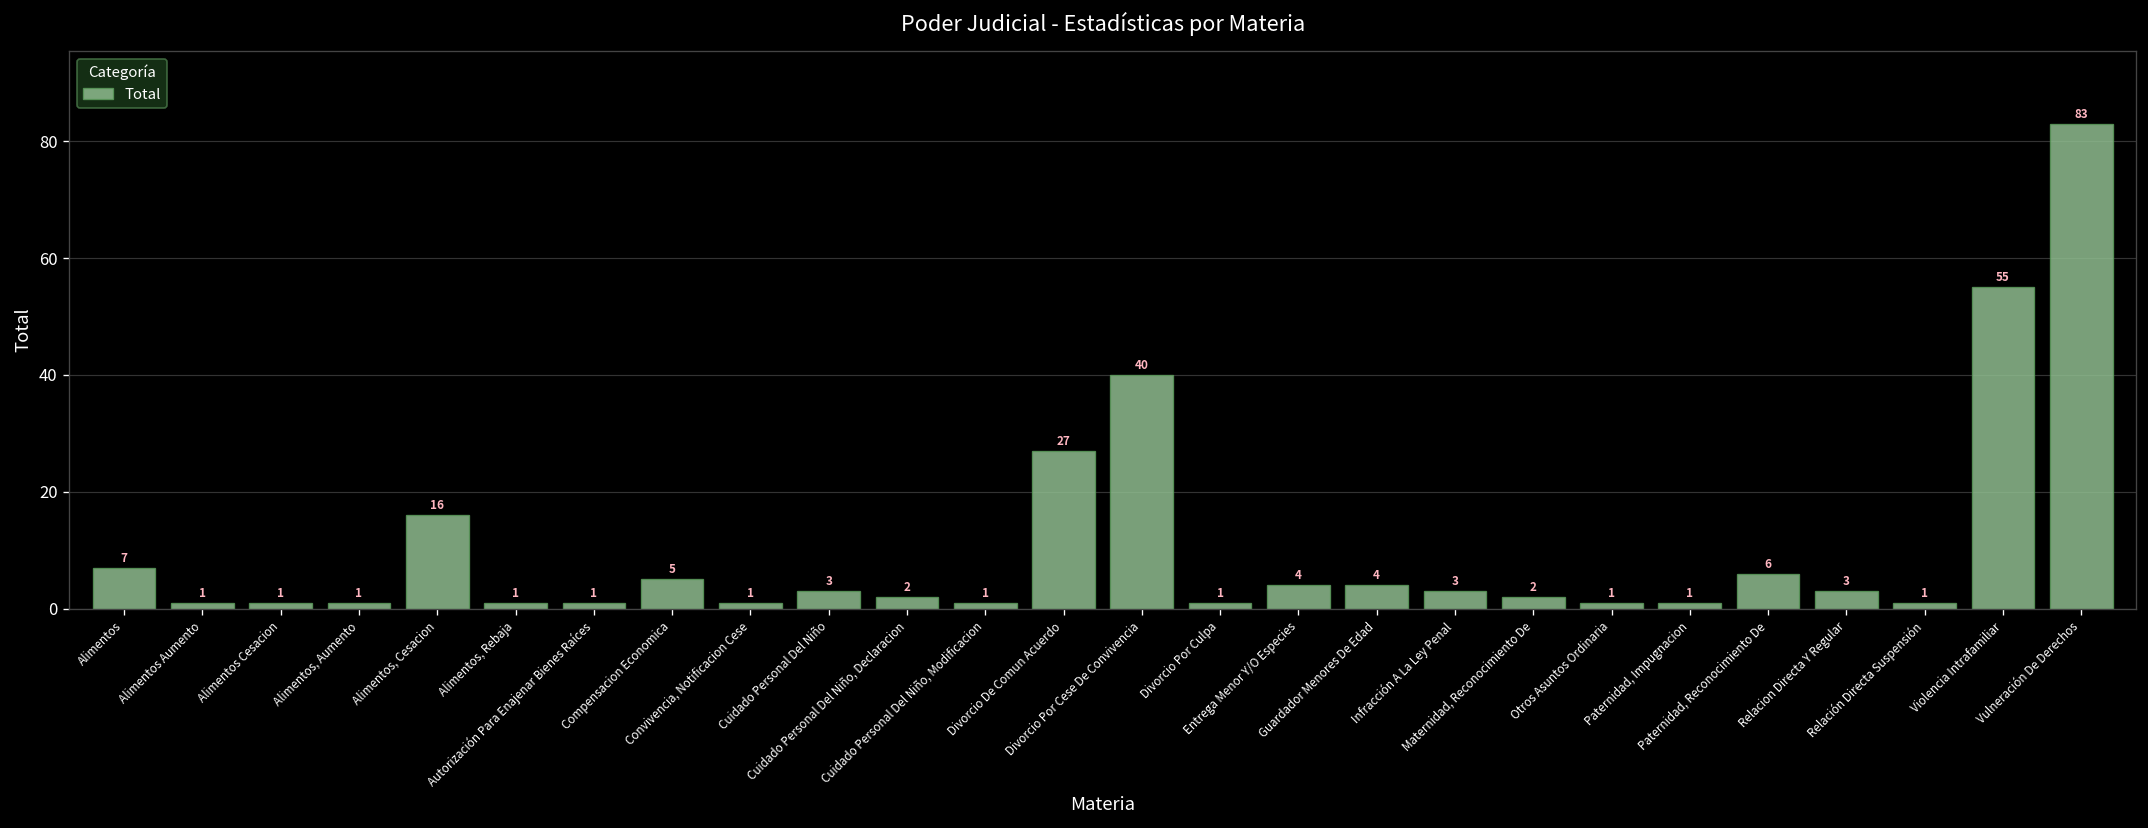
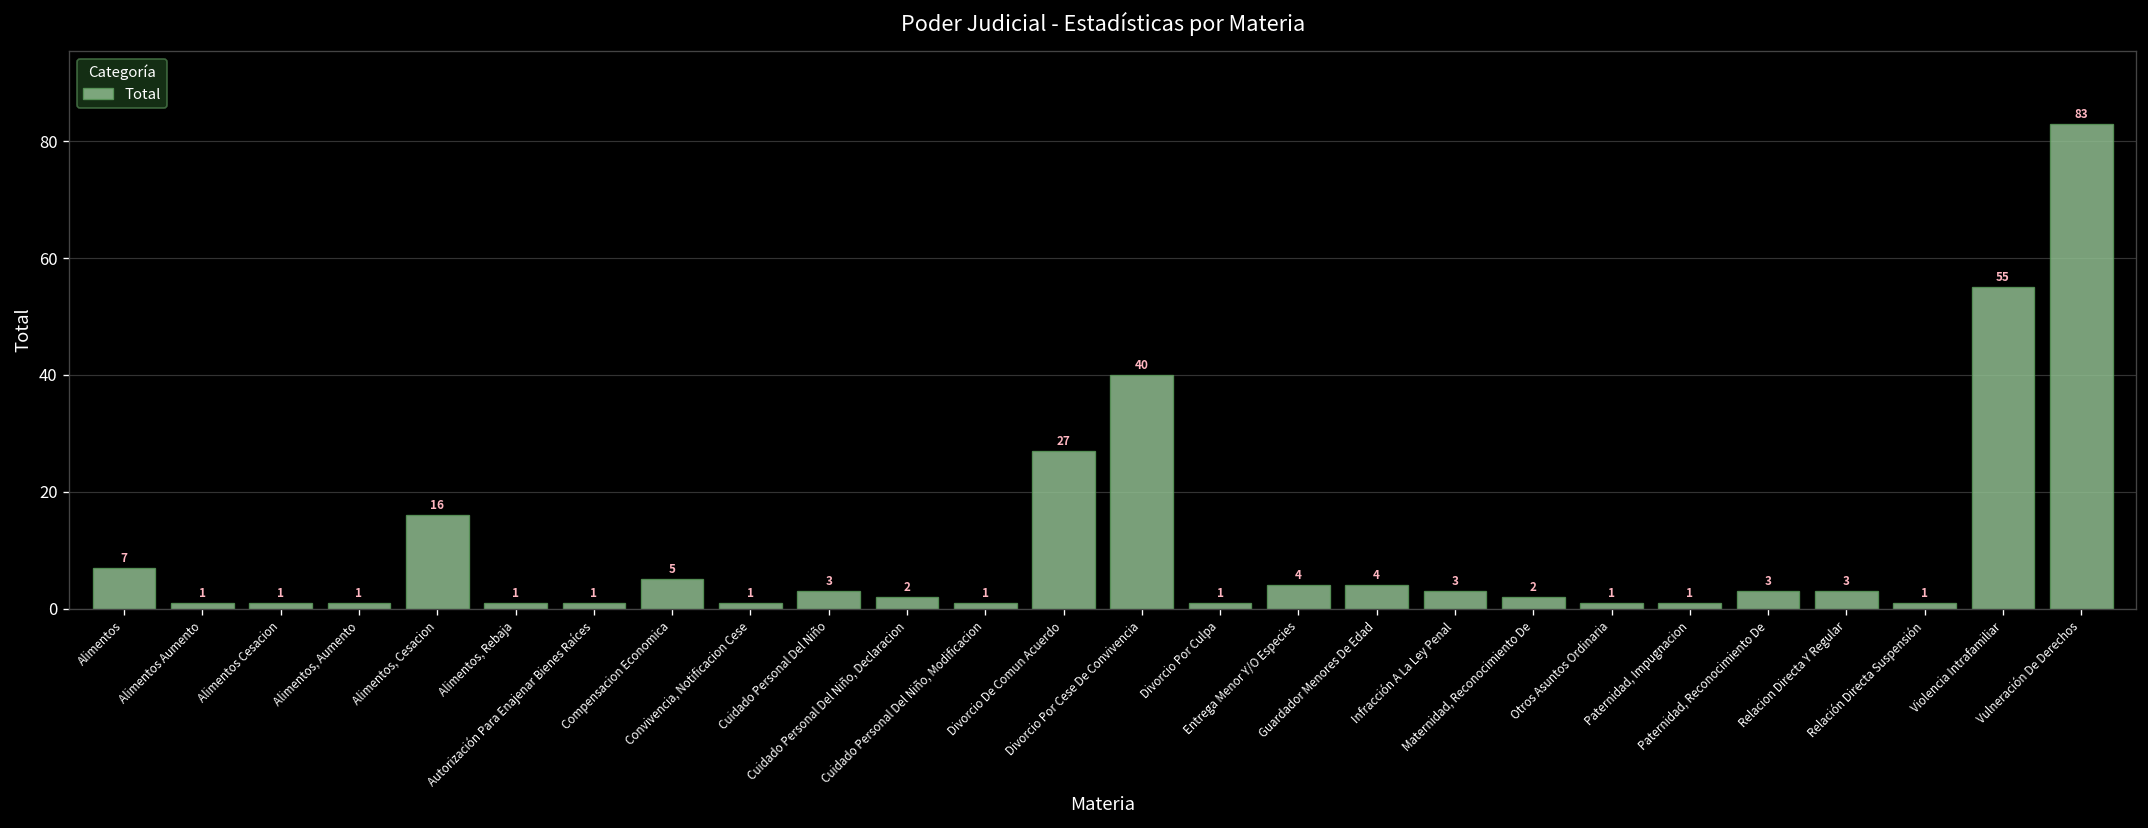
Paternidad, Reconocimiento De: 6 -> 3
